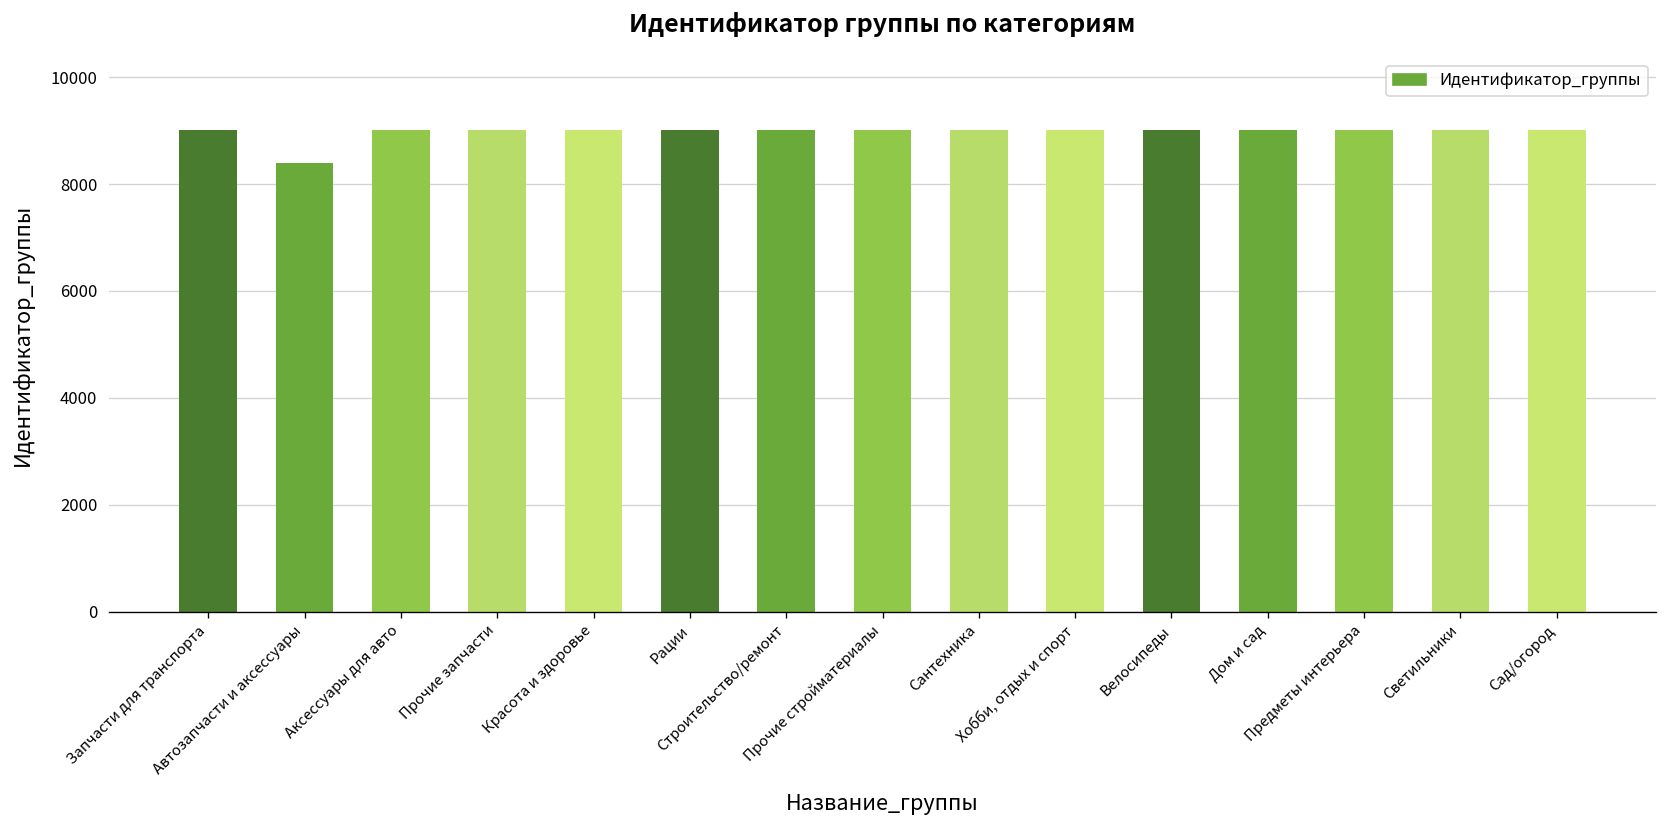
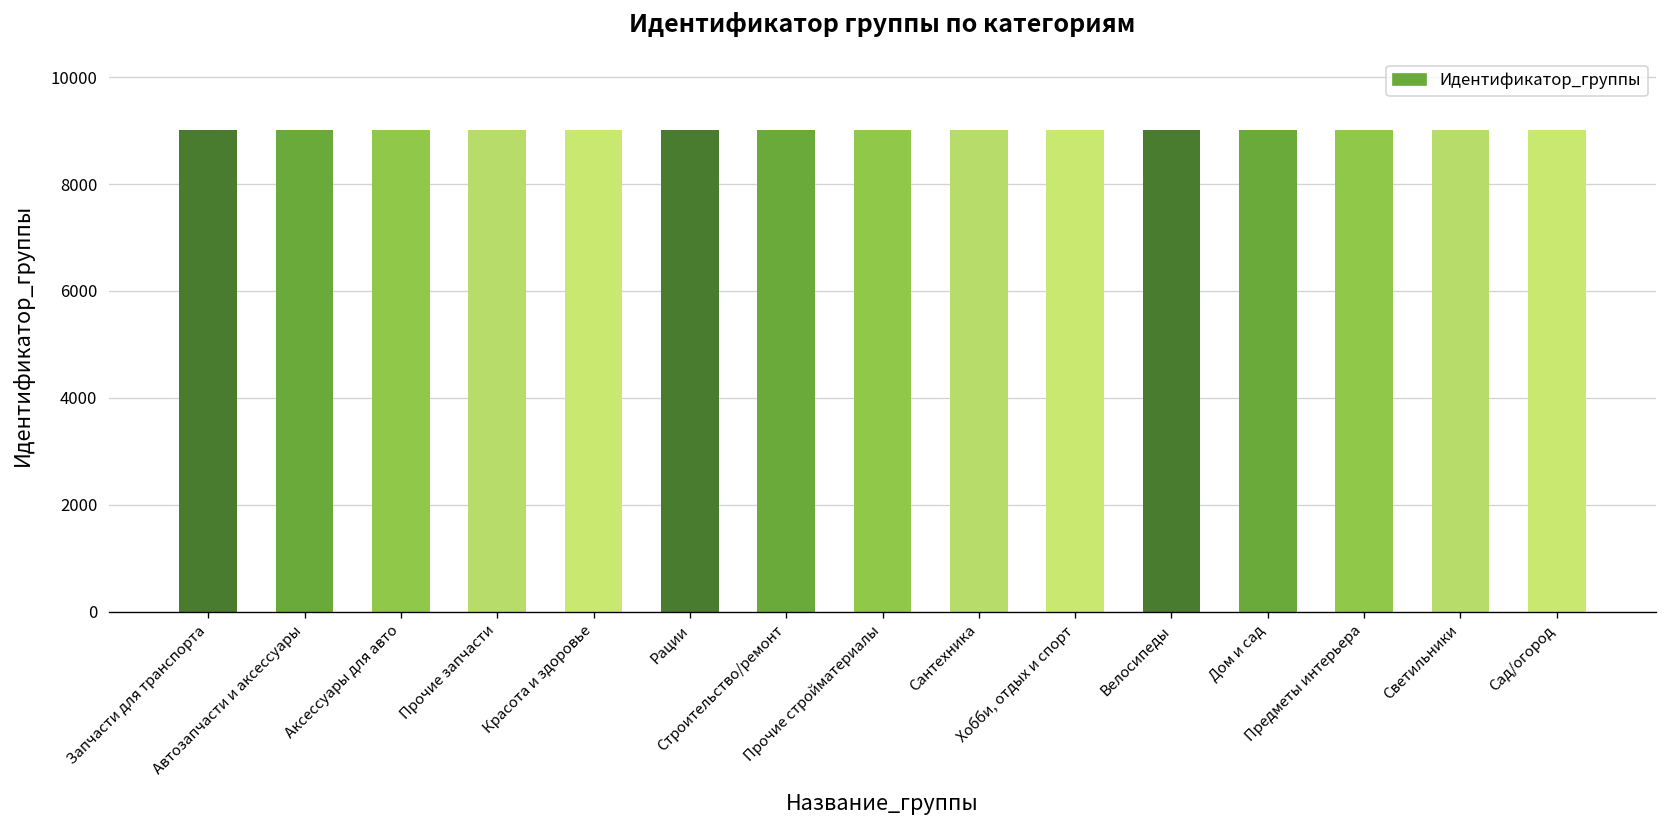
Автозапчасти и аксессуары: 8400 -> 9000
